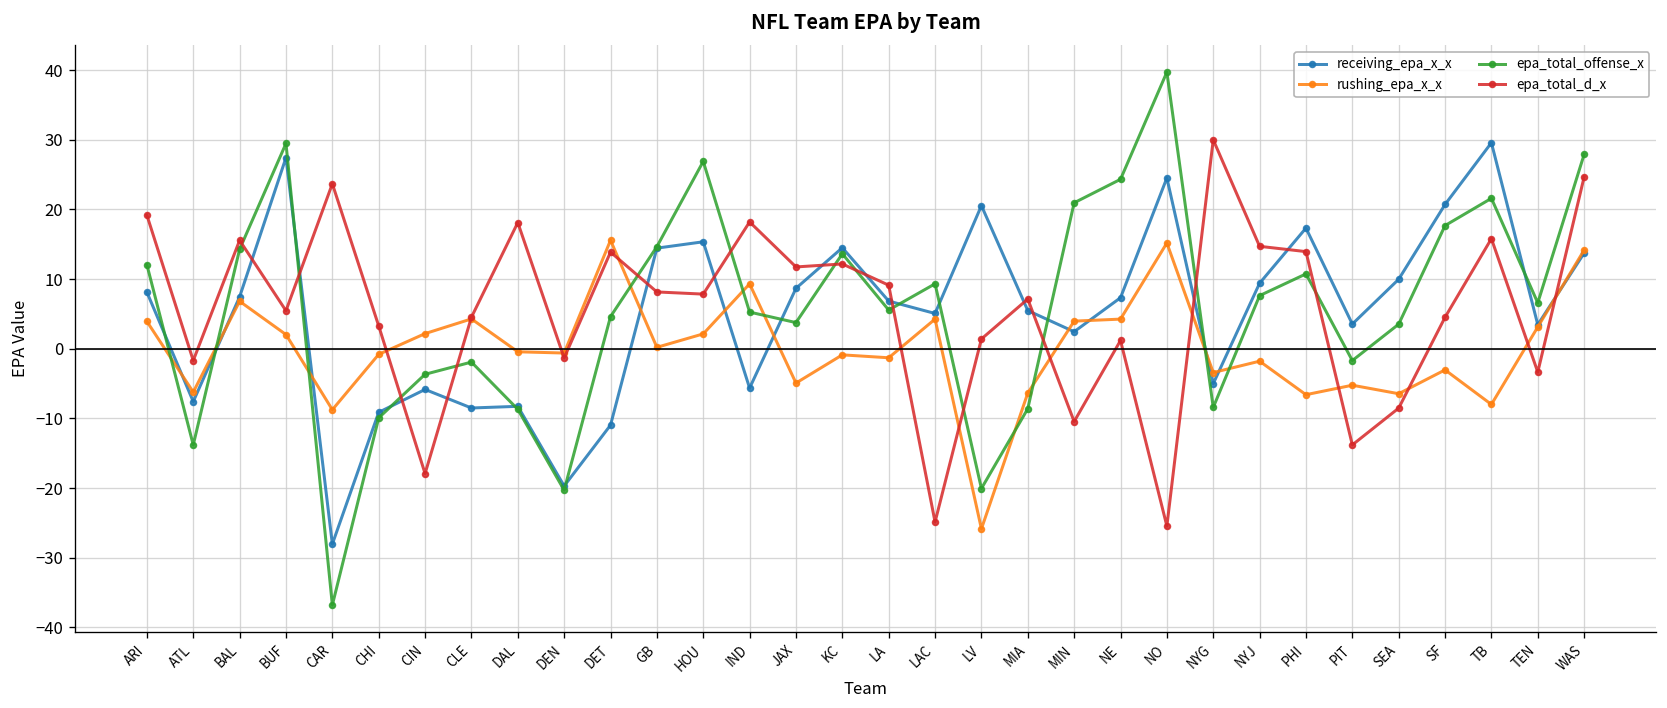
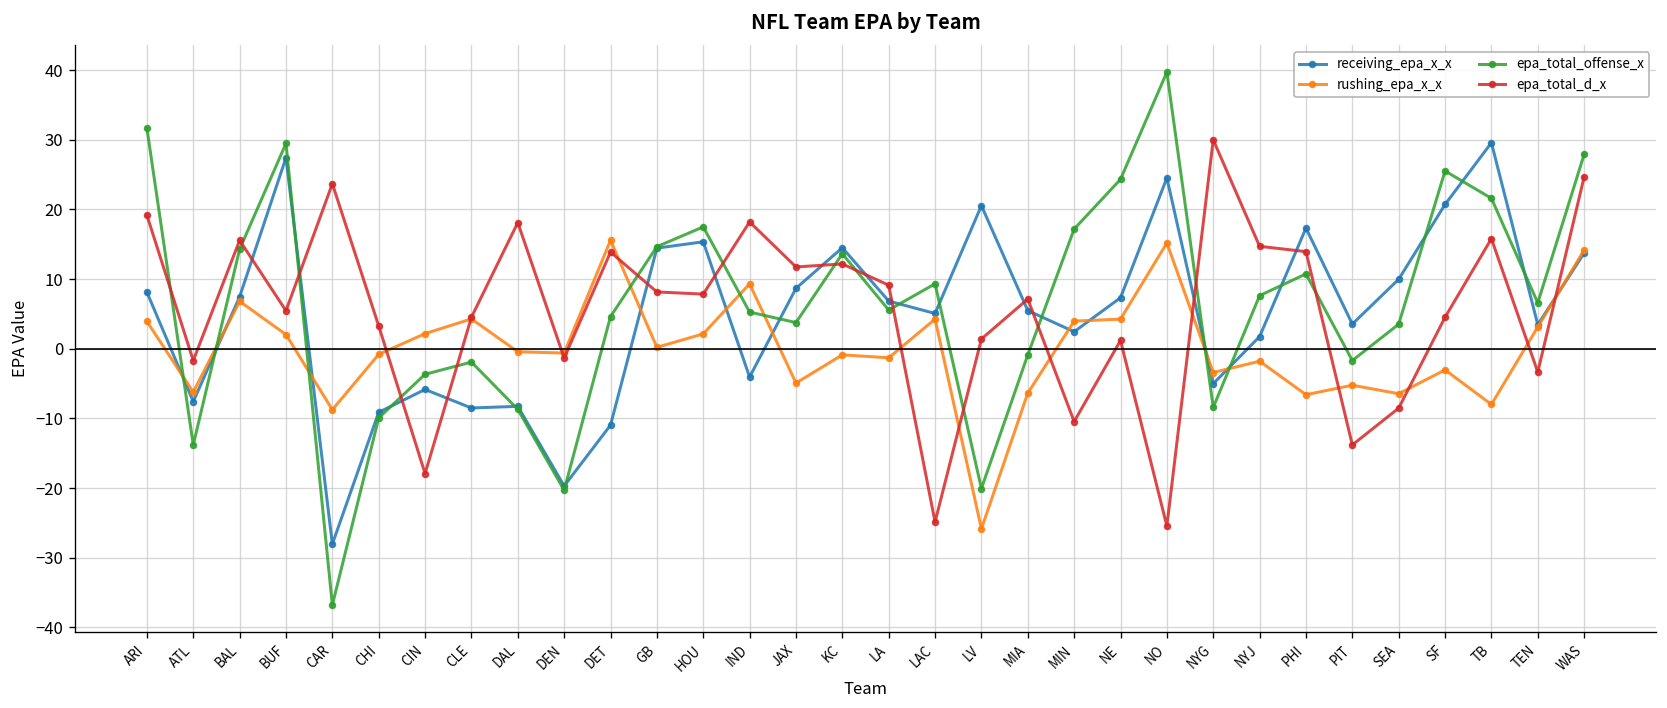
epa_total_offense_x, ARI: 12 -> 32
epa_total_offense_x, HOU: 27 -> 18
receiving_epa_x_x, IND: -6 -> -4
epa_total_offense_x, MIA: -9 -> -1
epa_total_offense_x, MIN: 21 -> 17
receiving_epa_x_x, NYJ: 9 -> 2
epa_total_offense_x, SF: 18 -> 26
